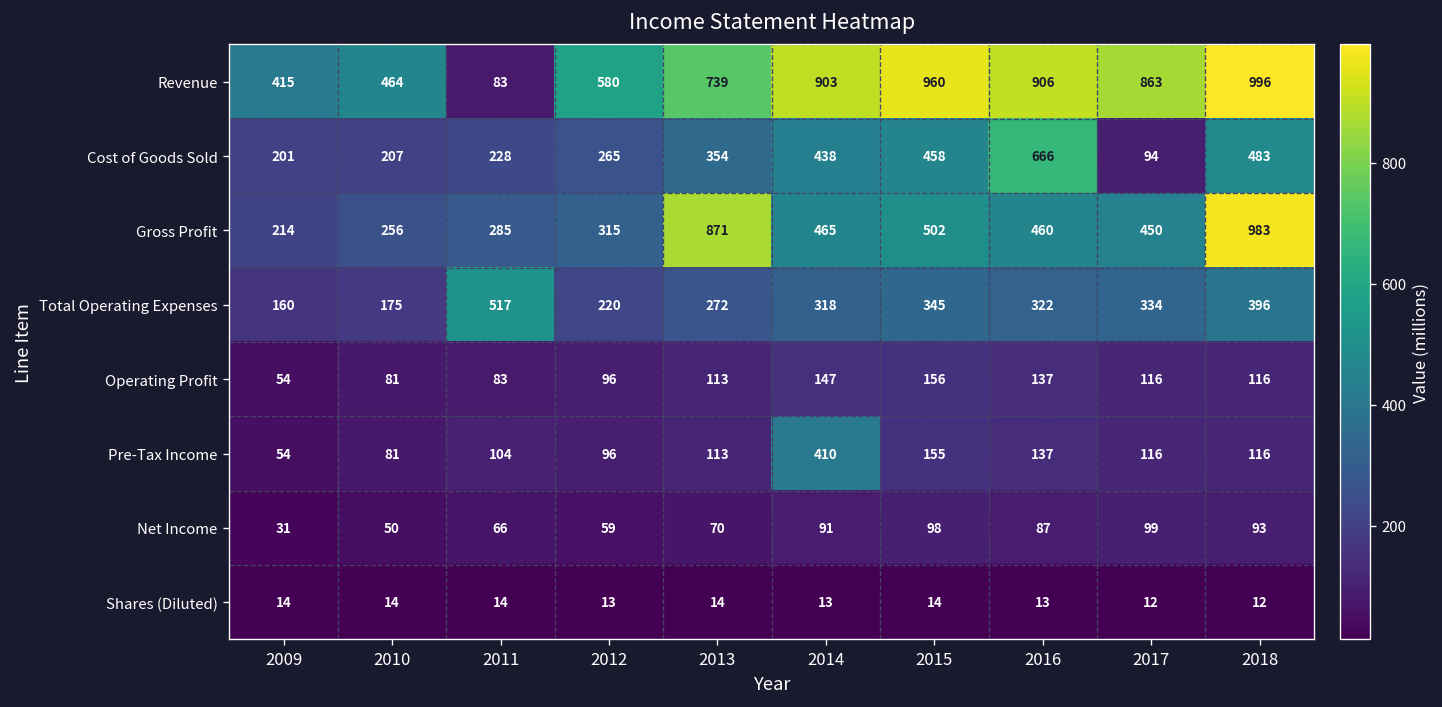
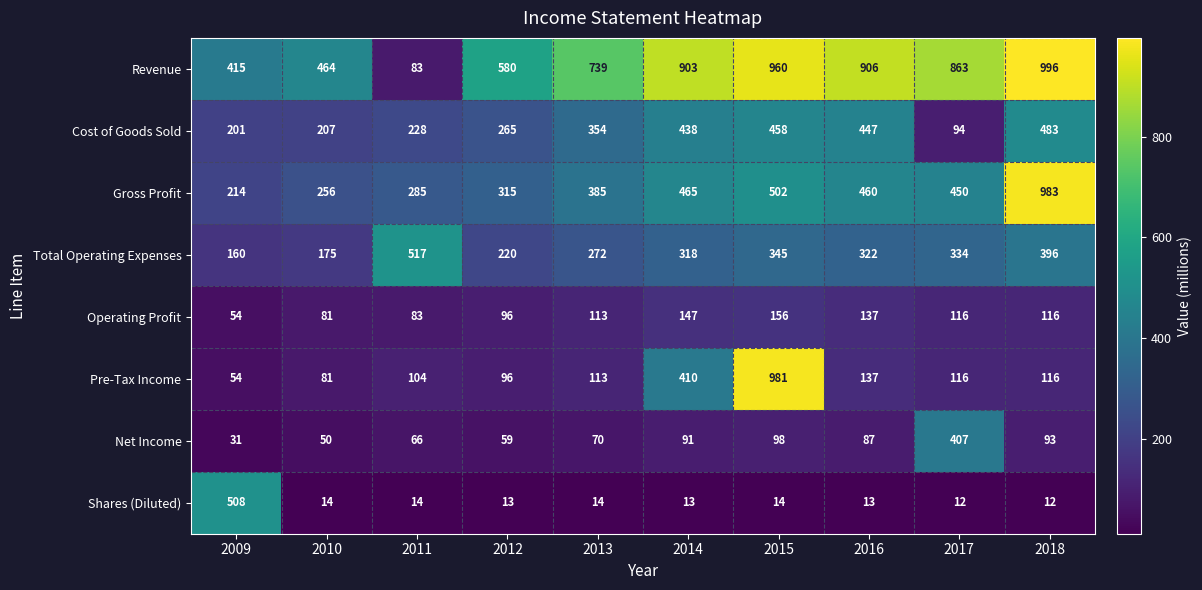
Cost of Goods Sold, 2016: 666 -> 447
Gross Profit, 2013: 871 -> 385
Pre-Tax Income, 2015: 155 -> 981
Net Income, 2017: 99 -> 407
Shares (Diluted), 2009: 14 -> 508
